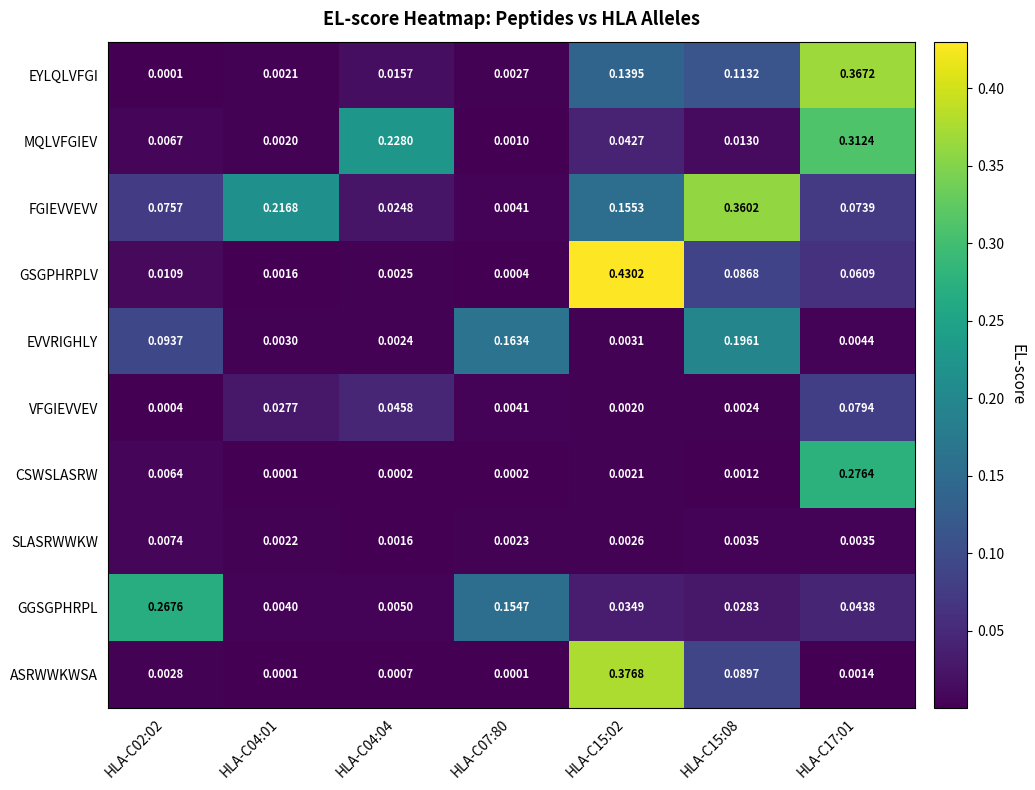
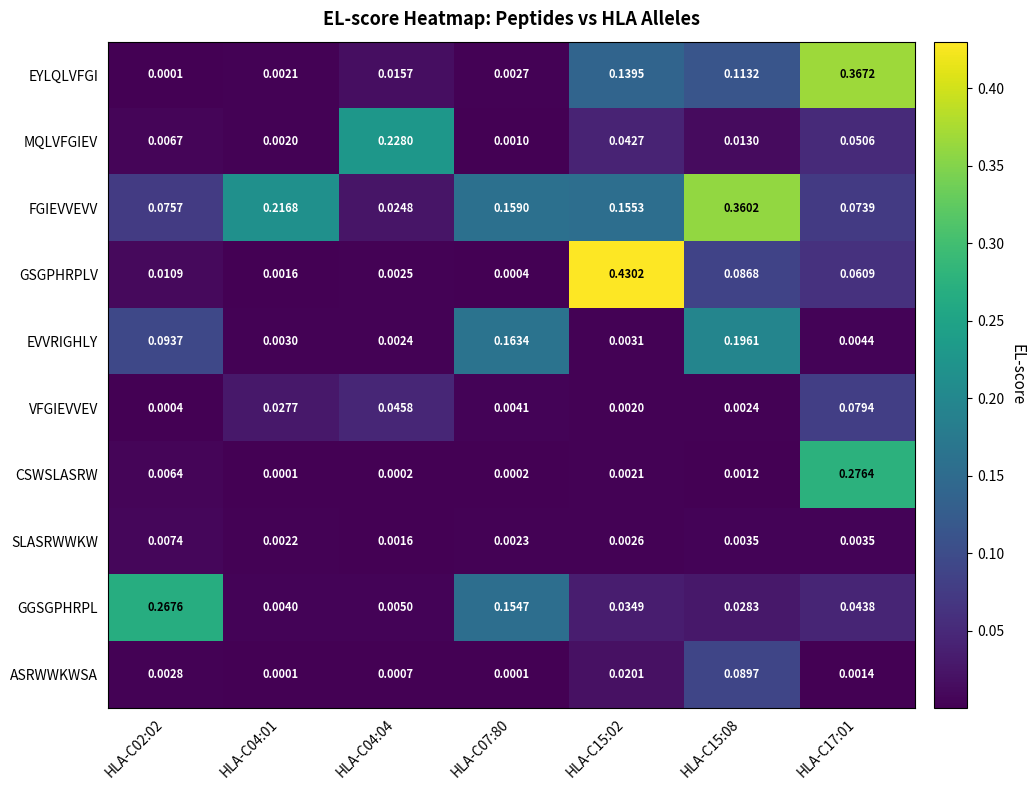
MQLVFGIEV, HLA-C17:01: 0.3124 -> 0.0506
FGIEVVEVV, HLA-C07:80: 0.0041 -> 0.1590
ASRWWKWSA, HLA-C15:02: 0.3768 -> 0.0201
